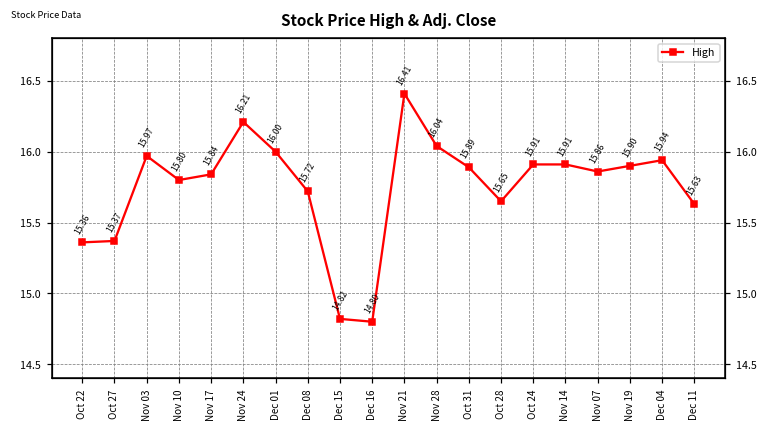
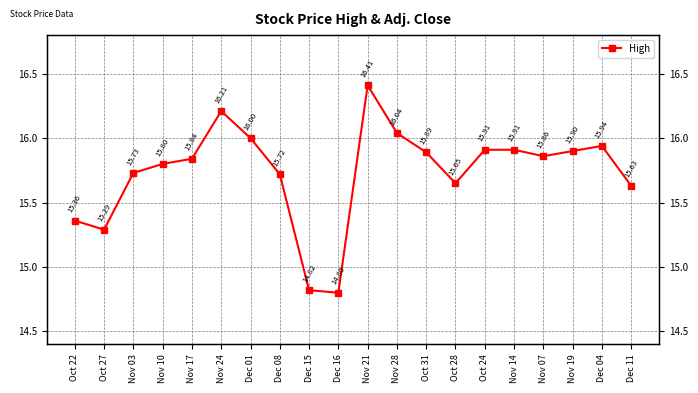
Oct 27: 15.37 -> 15.29
Nov 03: 15.97 -> 15.73
